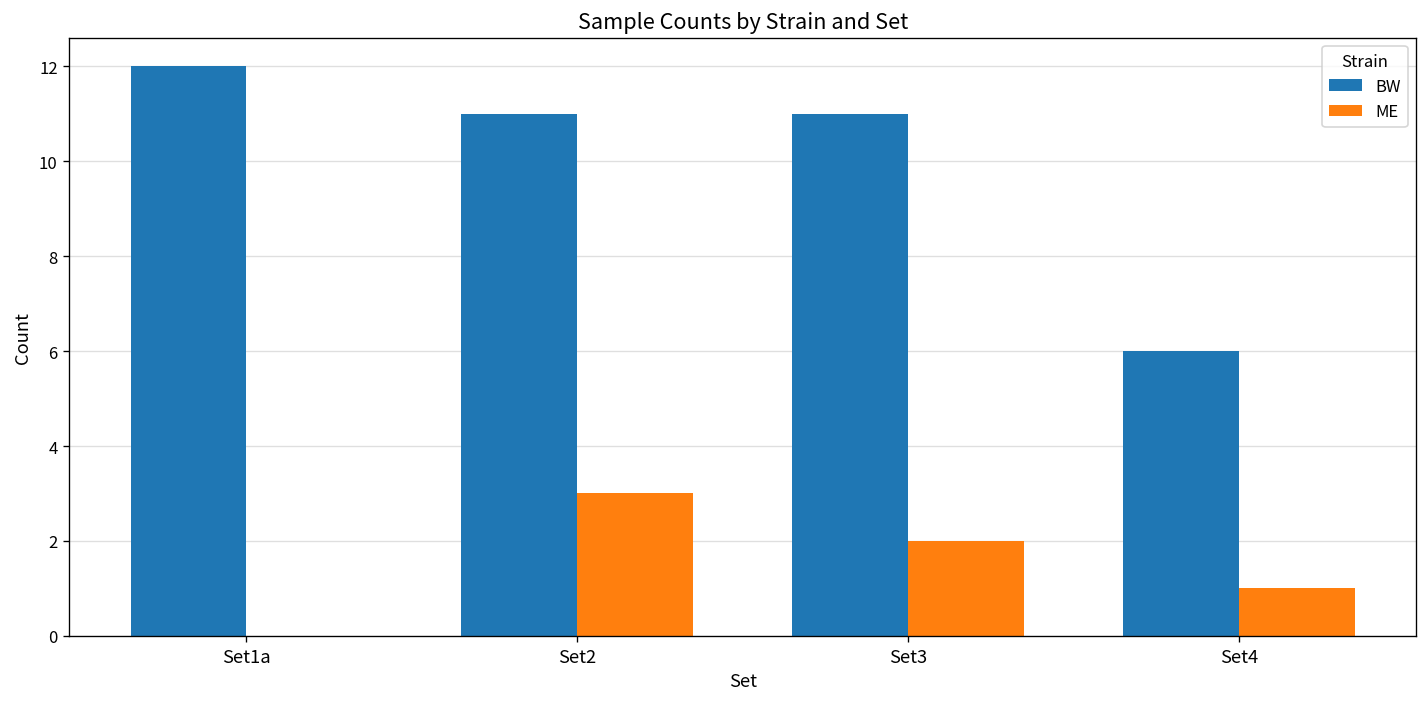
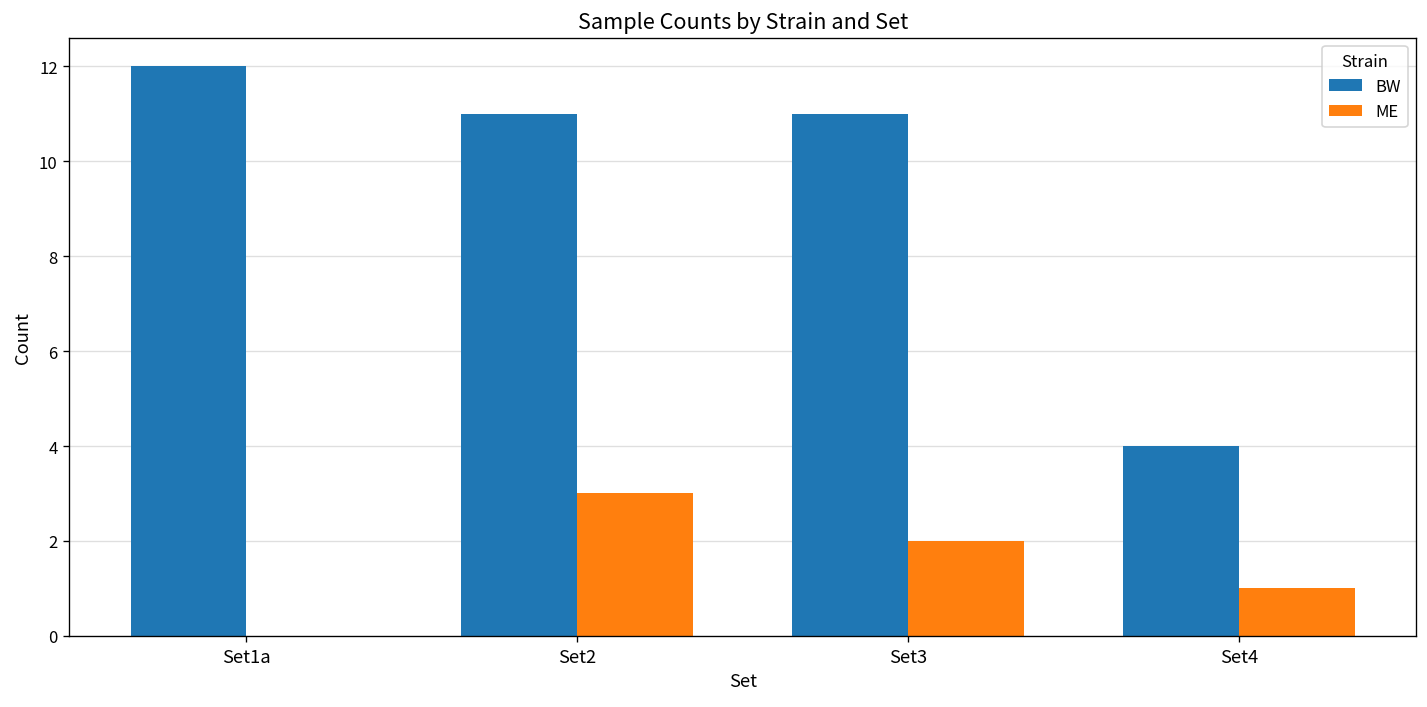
BW, Set4: 6 -> 4
